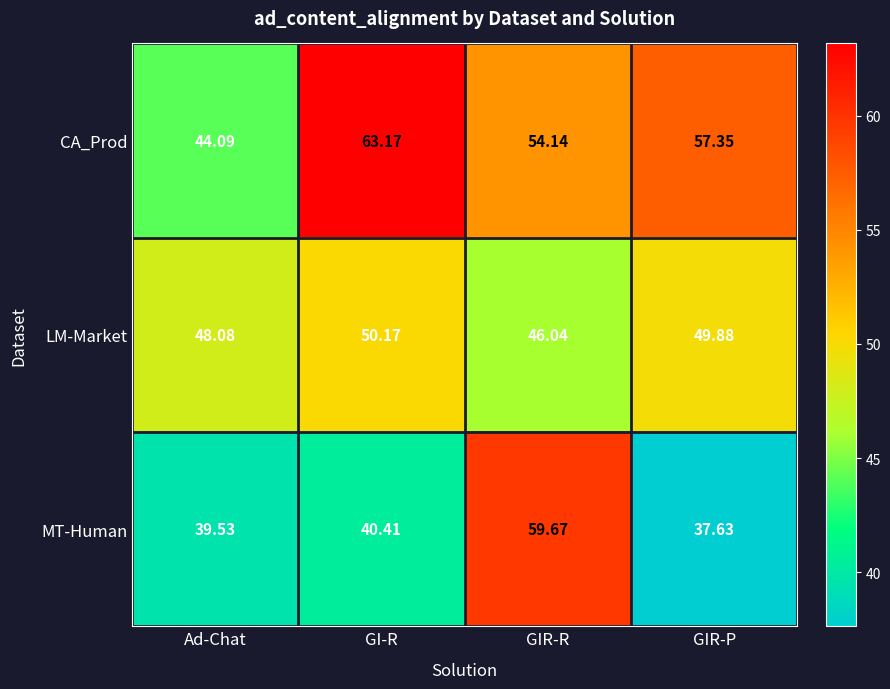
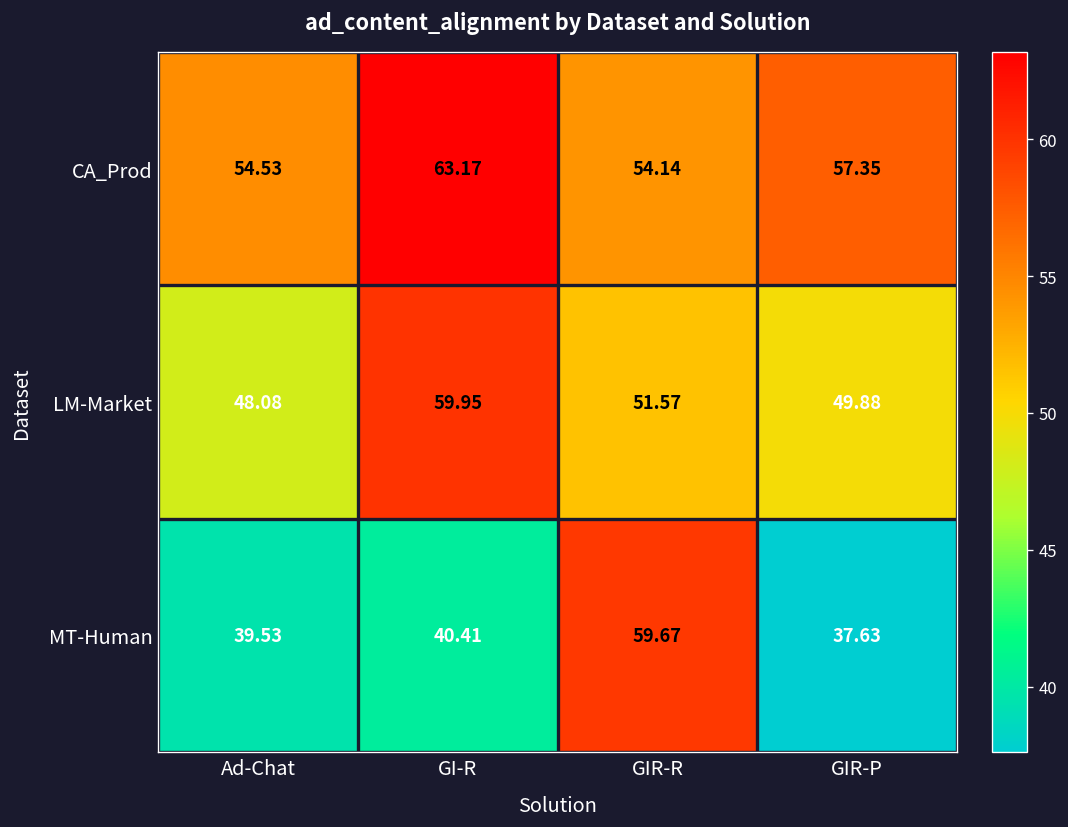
CA_Prod, Ad-Chat: 44.09 -> 54.53
LM-Market, GI-R: 50.17 -> 59.95
LM-Market, GIR-R: 46.04 -> 51.57
